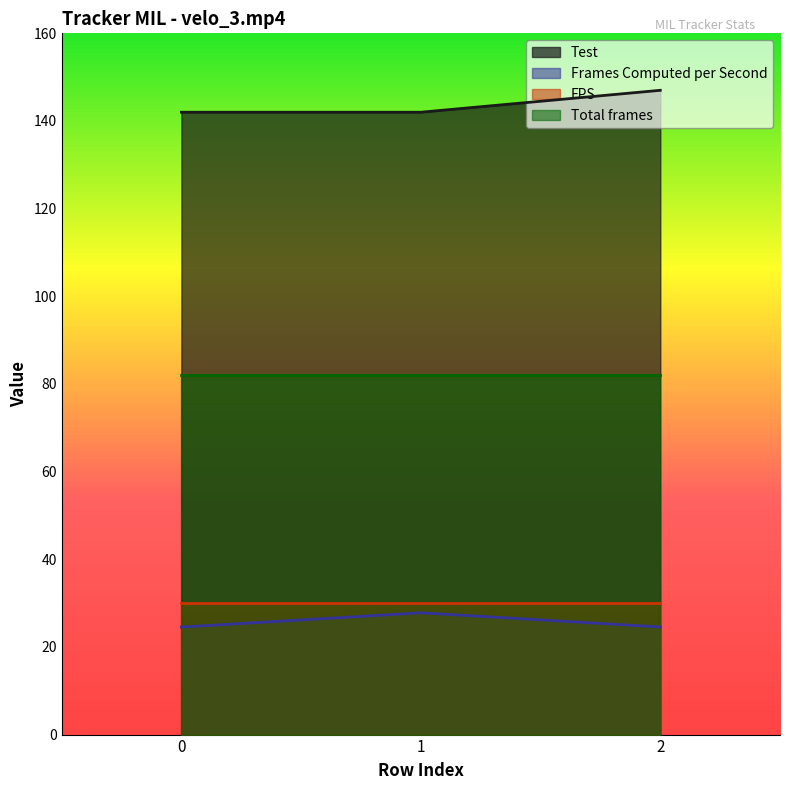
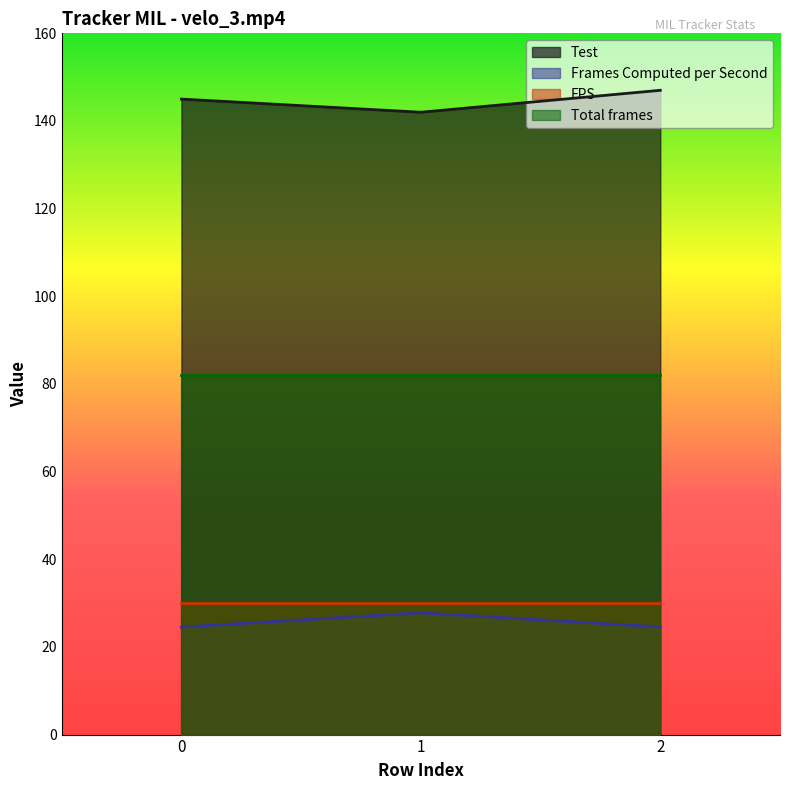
Test, 0: 142 -> 145
